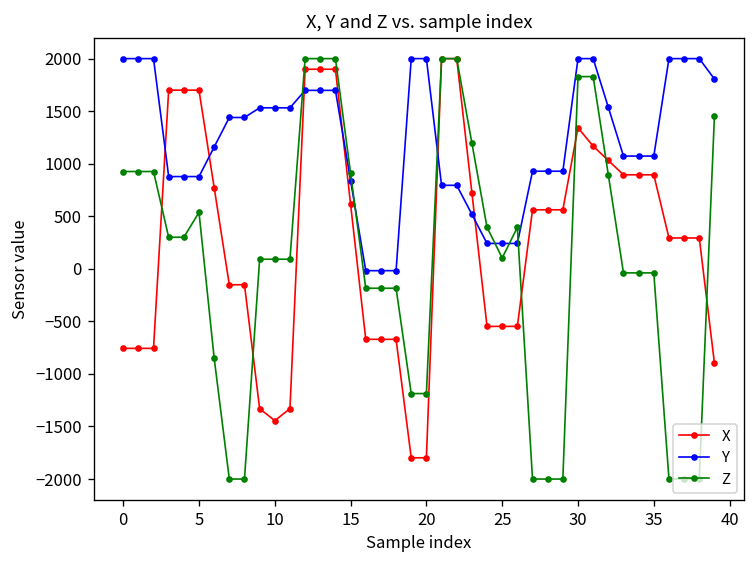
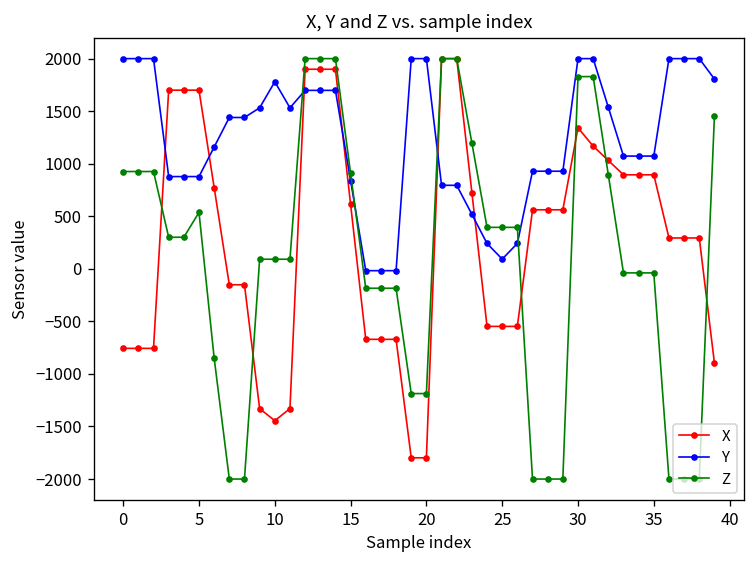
Y, 10: 1500 -> 1800
Y, 25: 200 -> 100
Z, 25: 100 -> 400
